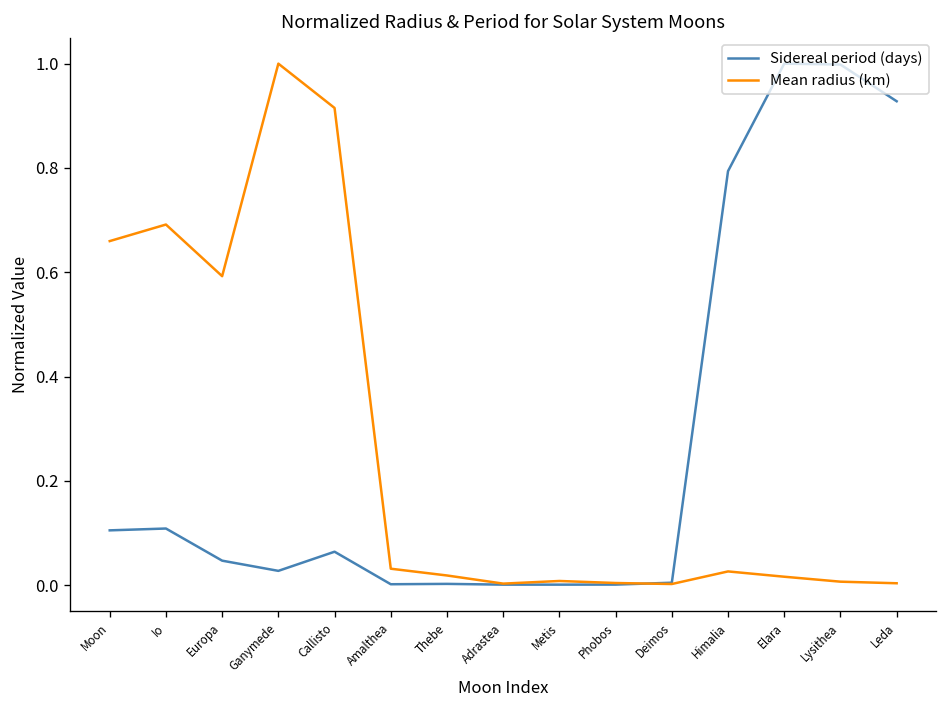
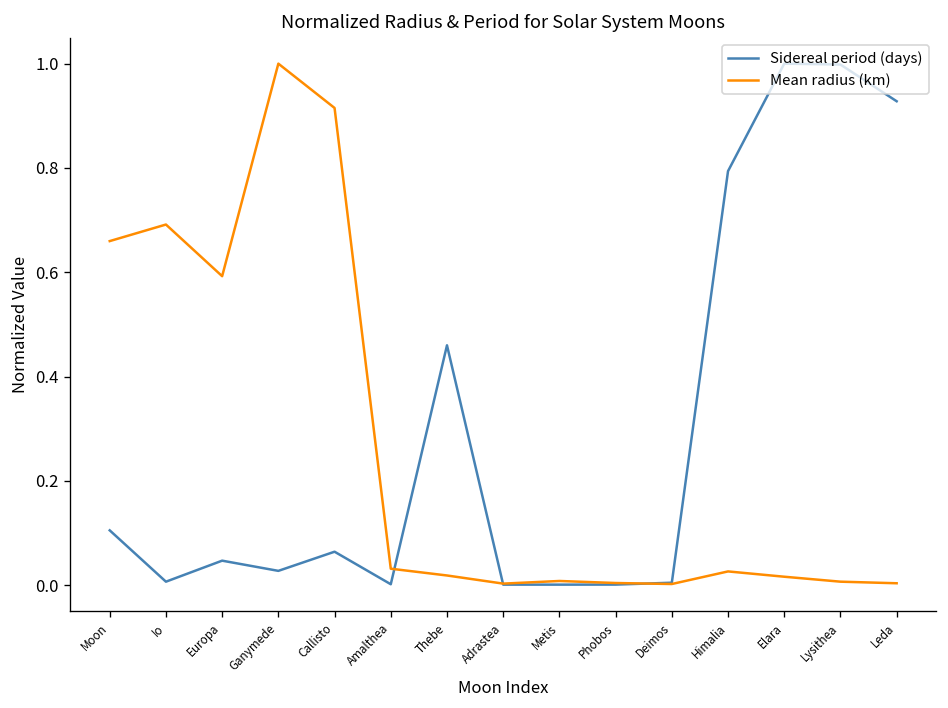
Sidereal period (days), Io: 0.11 -> 0.01
Sidereal period (days), Thebe: 0.00 -> 0.46
